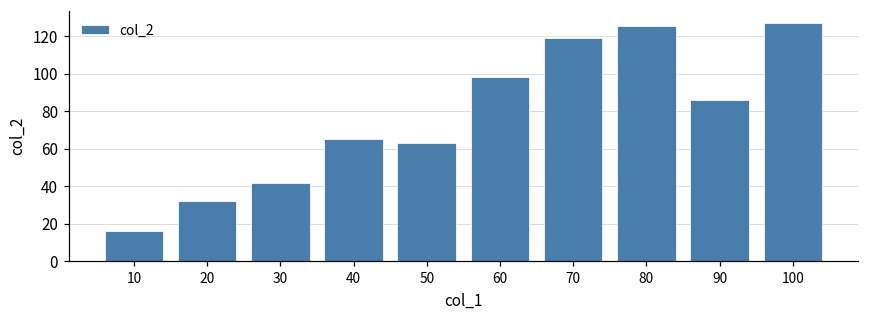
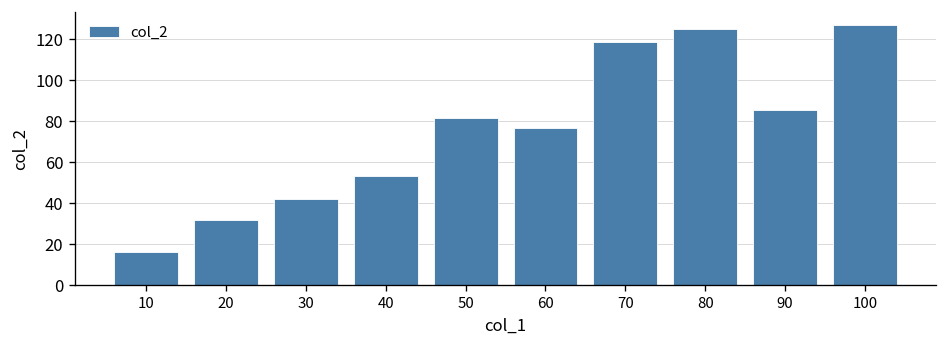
40: 65 -> 53
50: 63 -> 82
60: 98 -> 77
